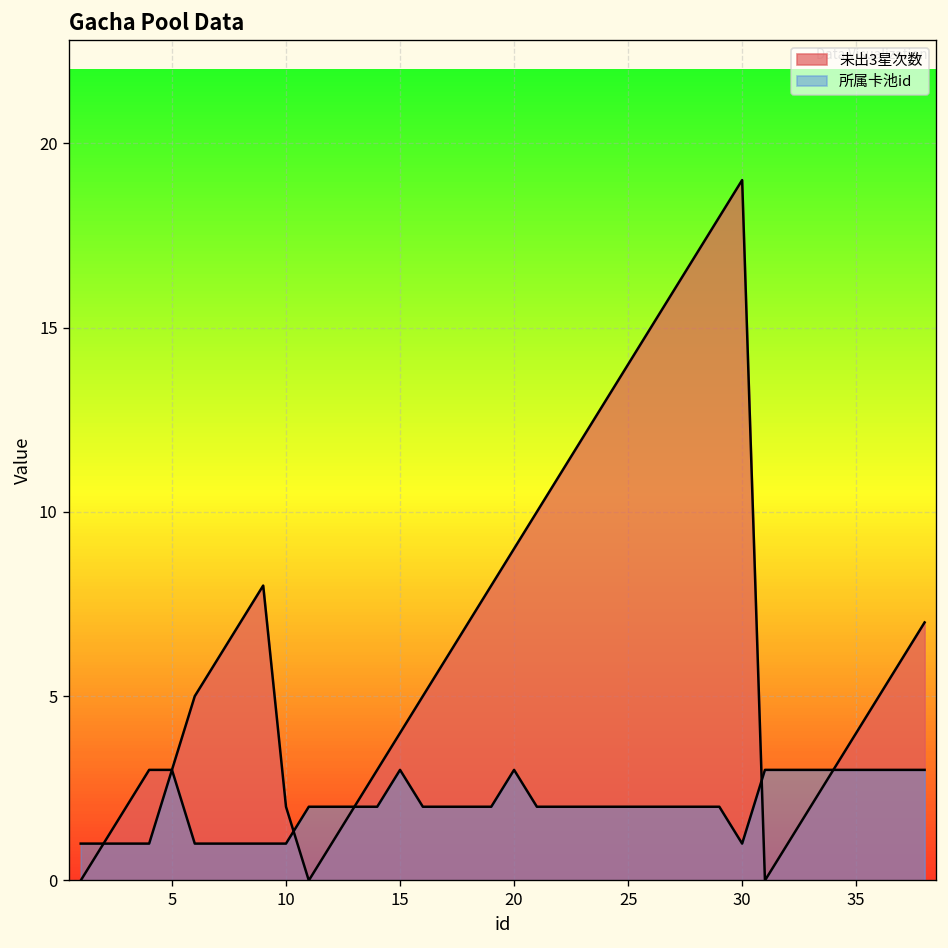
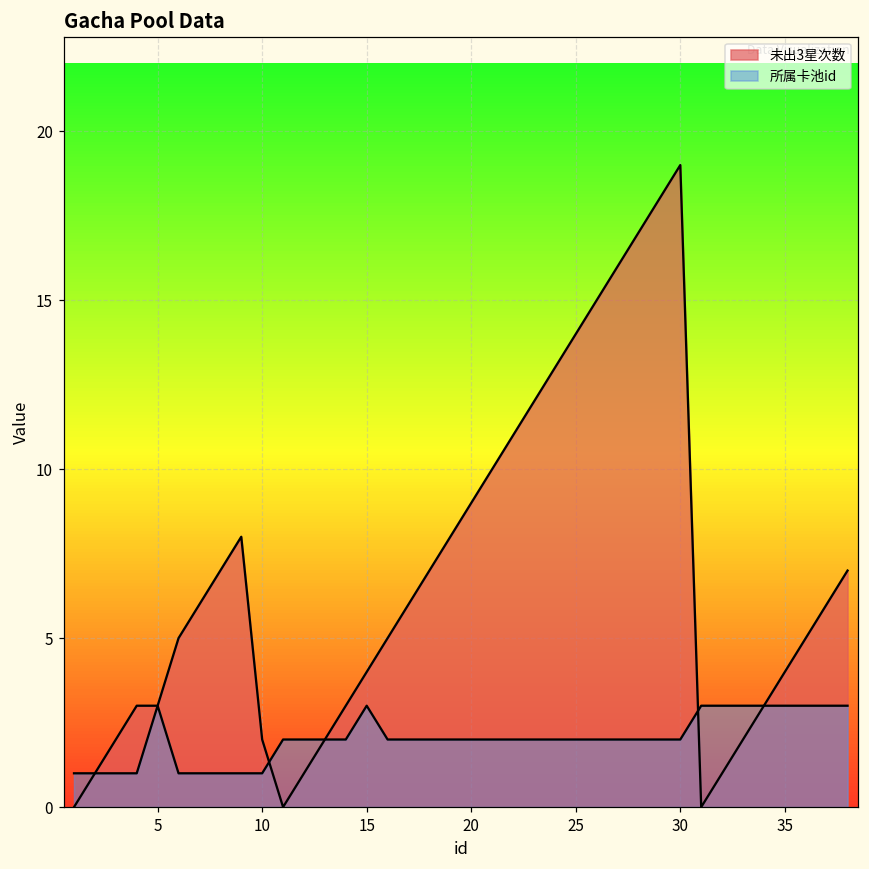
所属卡池id, 20: 3 -> 2
所属卡池id, 30: 1 -> 2
